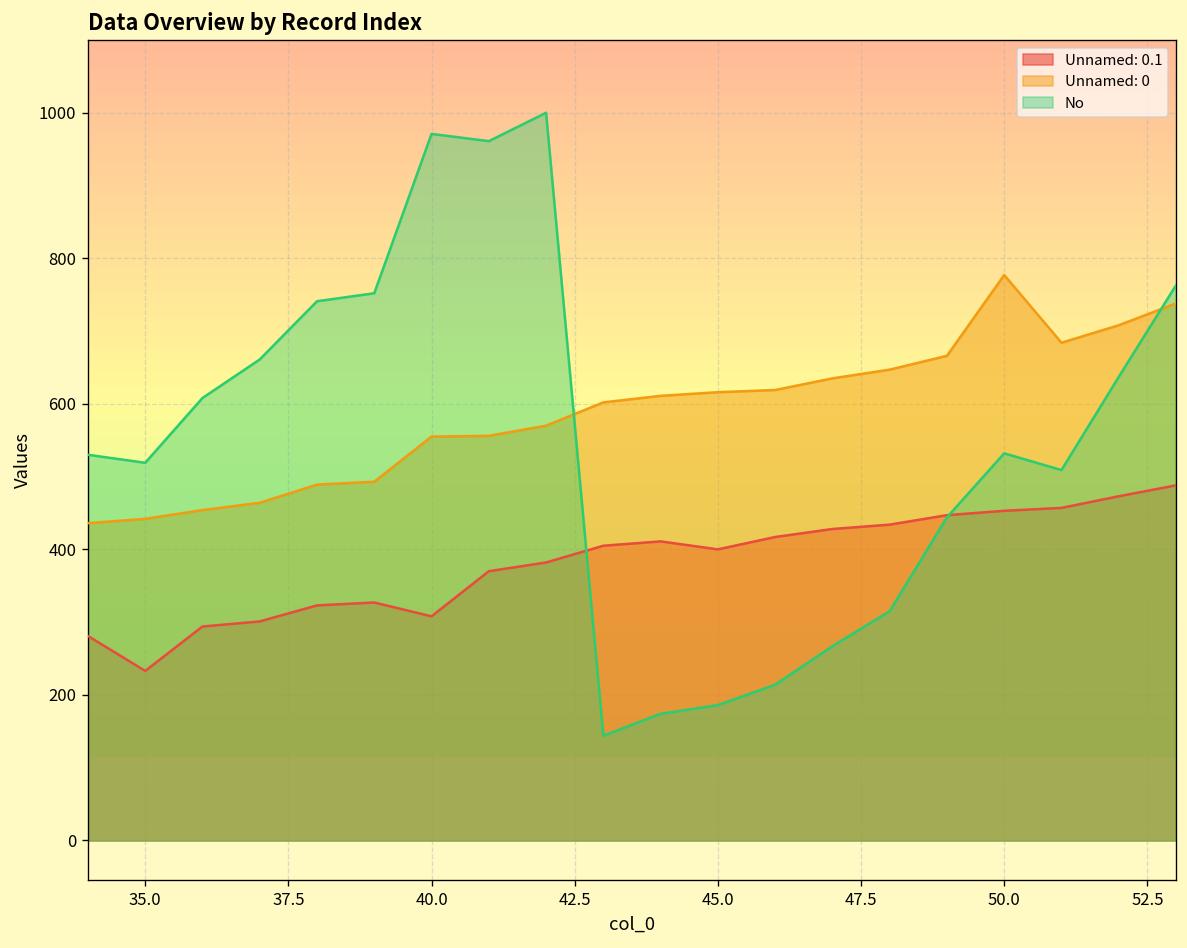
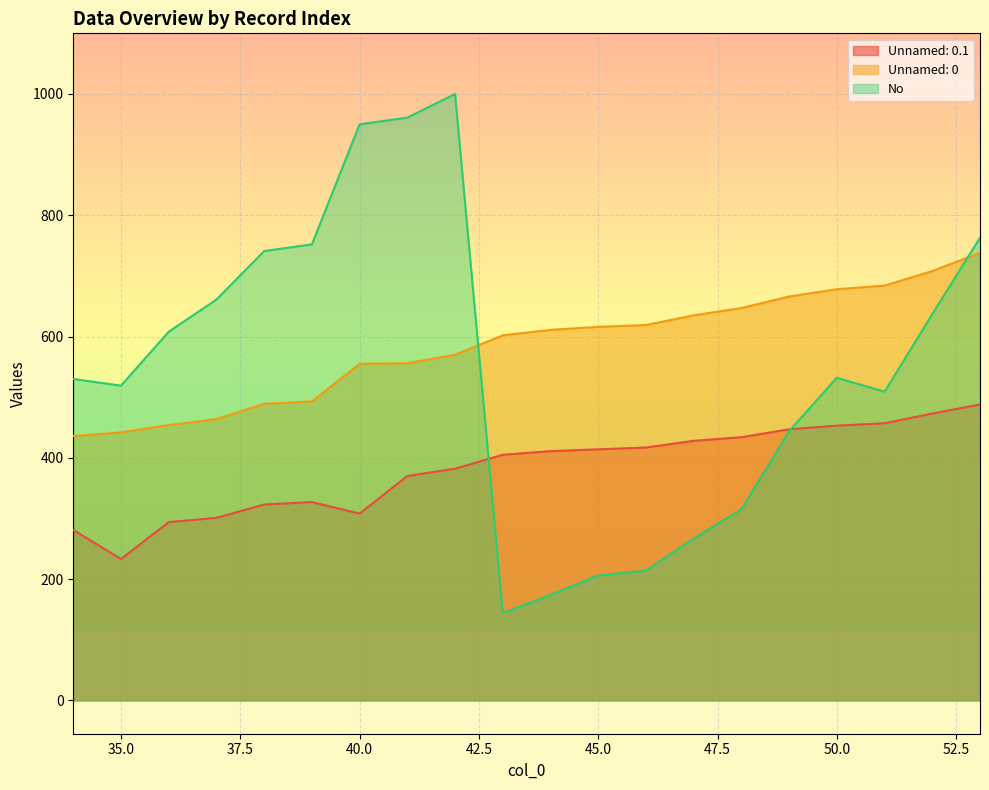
No, 40.0: 970 -> 950
Unnamed: 0.1, 45.0: 400 -> 410
No, 45.0: 190 -> 210
Unnamed: 0, 50.0: 780 -> 680
